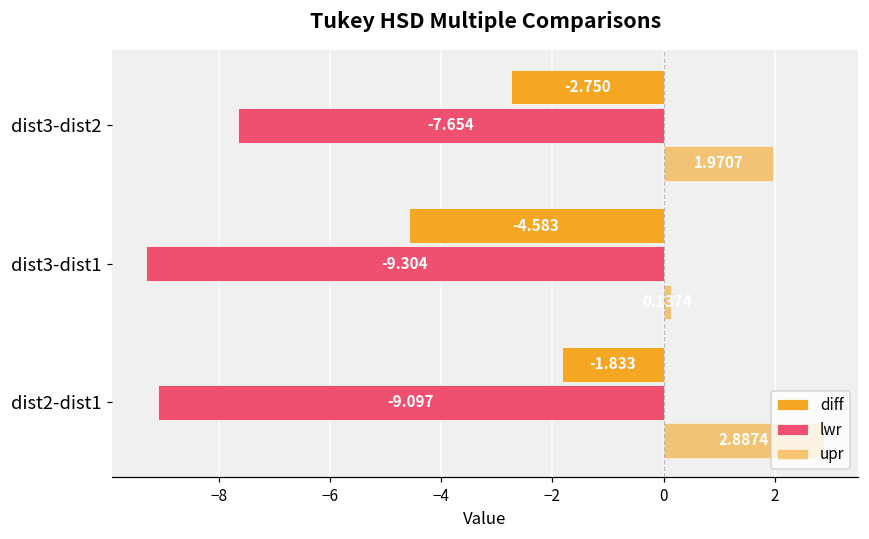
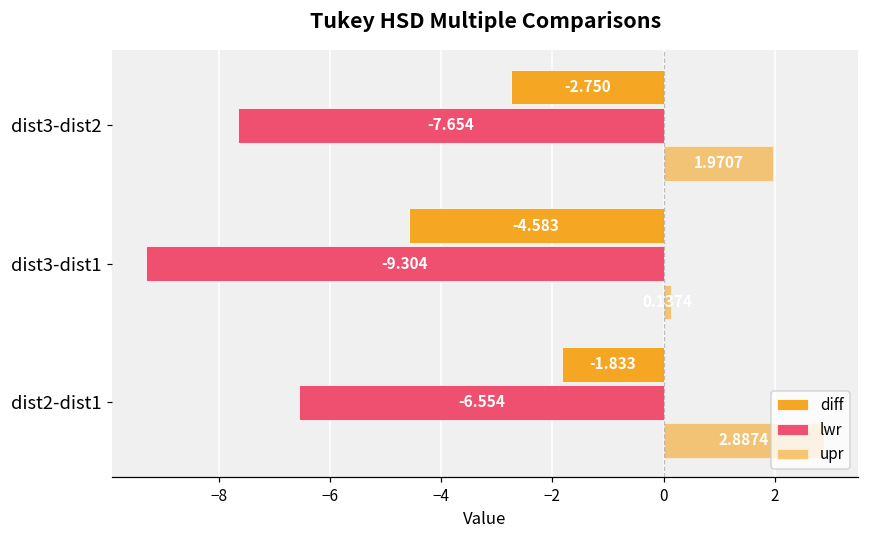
lwr, dist2-dist1: -9.097 -> -6.554
